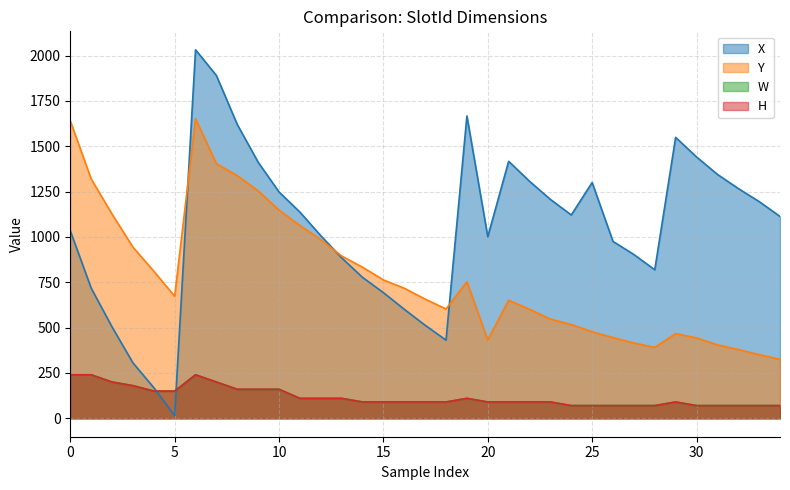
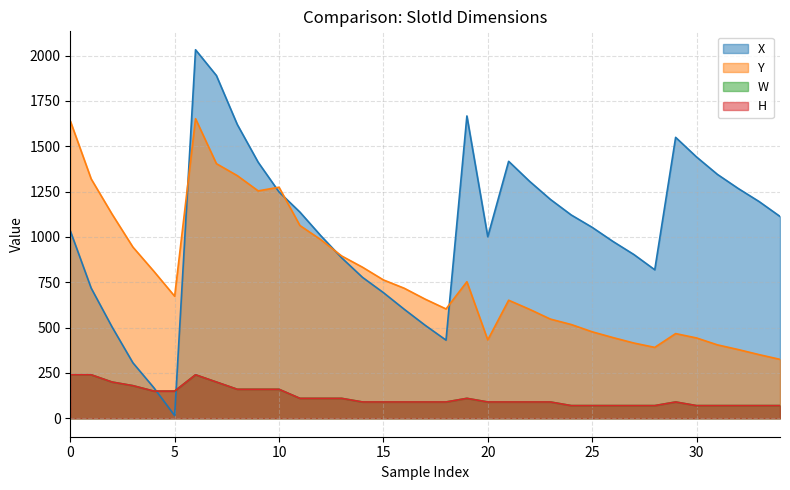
Y, 10: 1150 -> 1270
X, 25: 1300 -> 1050
